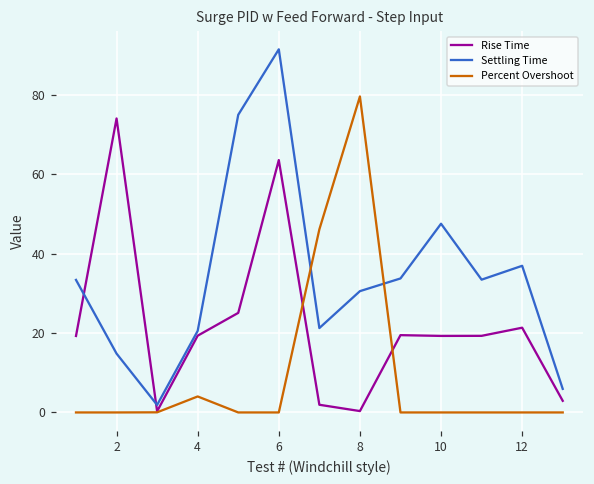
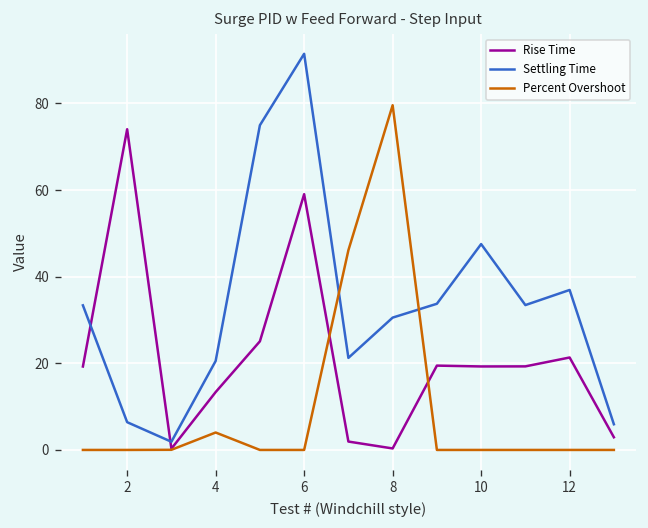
Settling Time, 2: 15 -> 6
Rise Time, 4: 19 -> 13
Rise Time, 6: 64 -> 59
